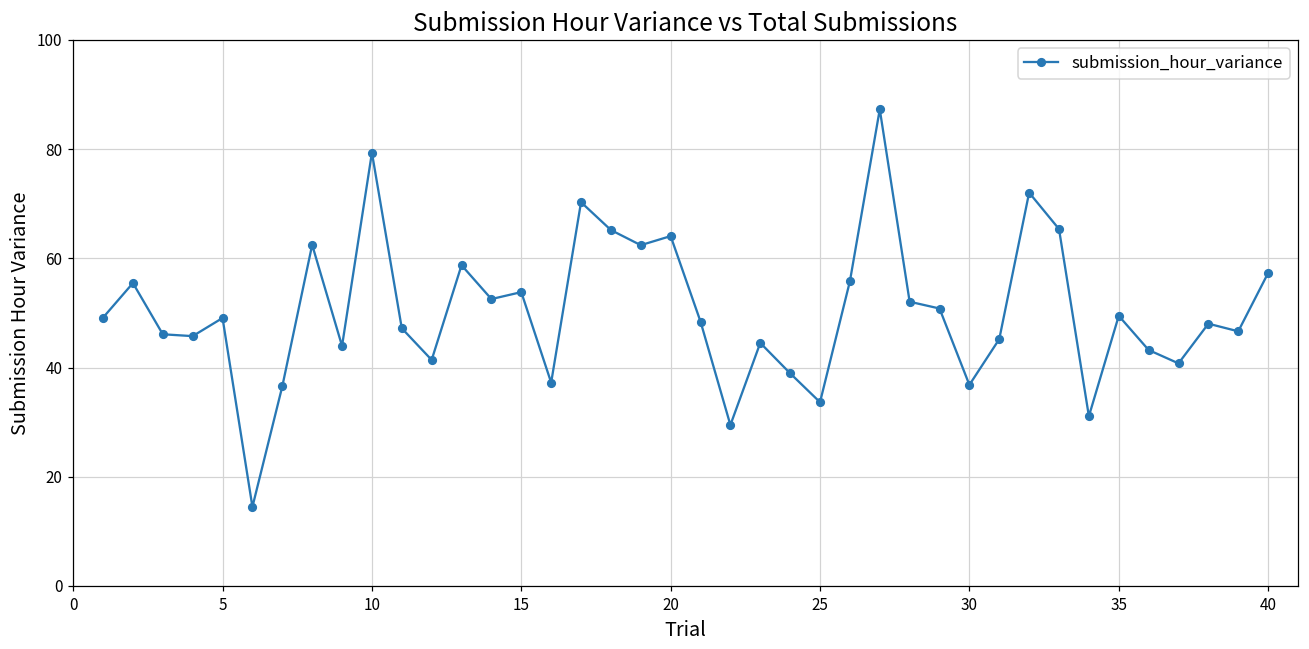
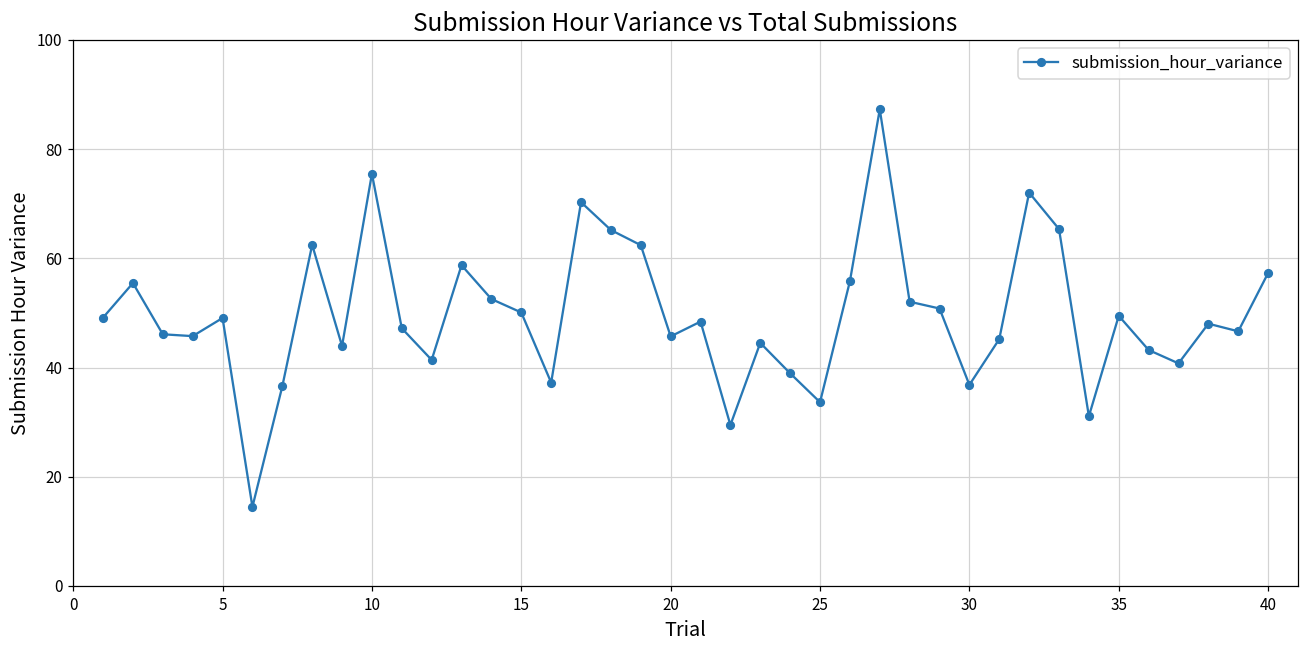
10: 79 -> 75
15: 54 -> 50
20: 64 -> 46
